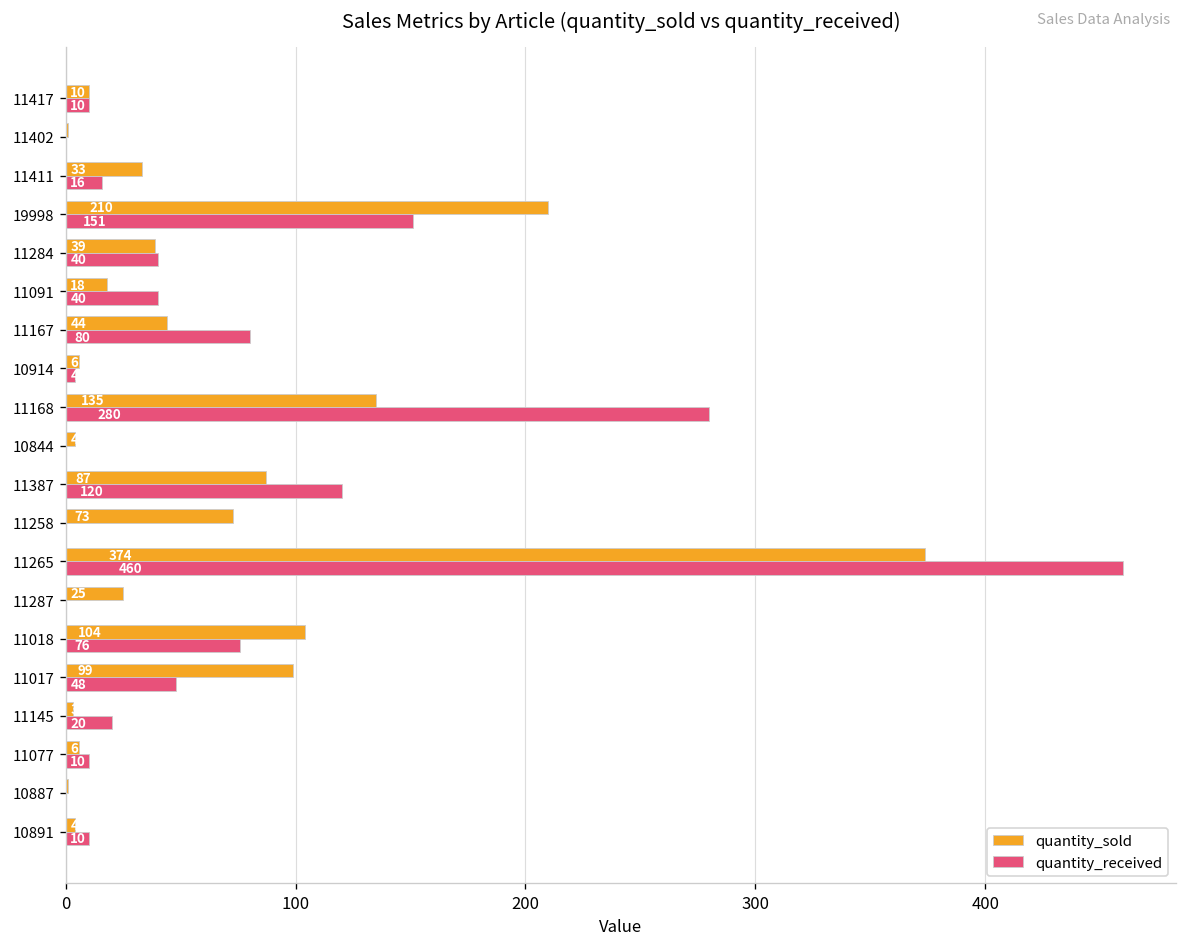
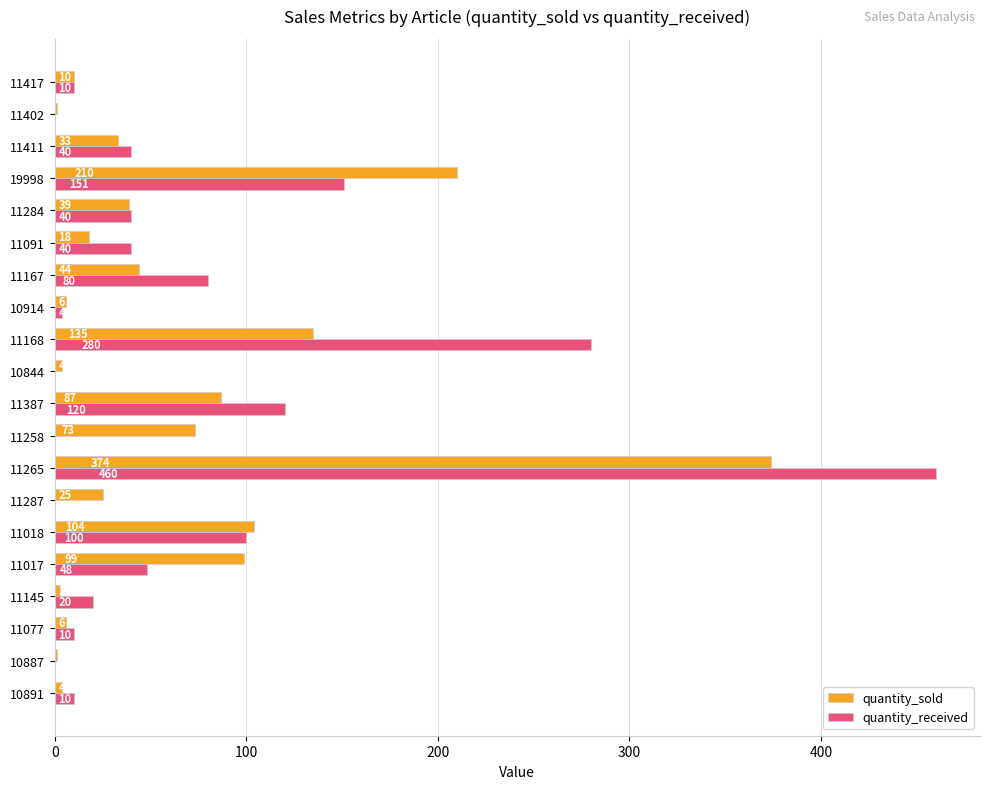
quantity_received, 11411: 16 -> 40
quantity_received, 11018: 76 -> 100
